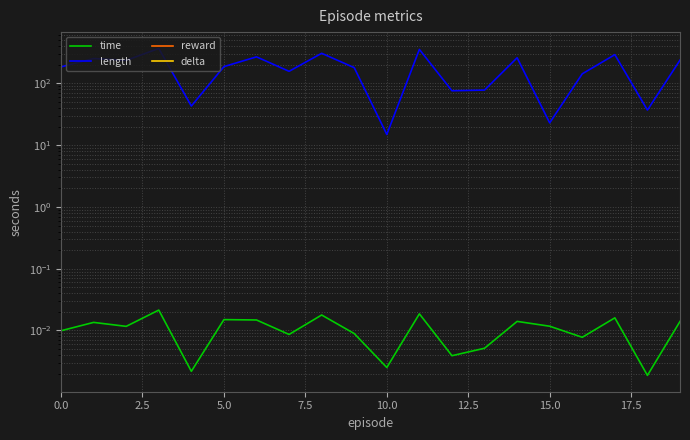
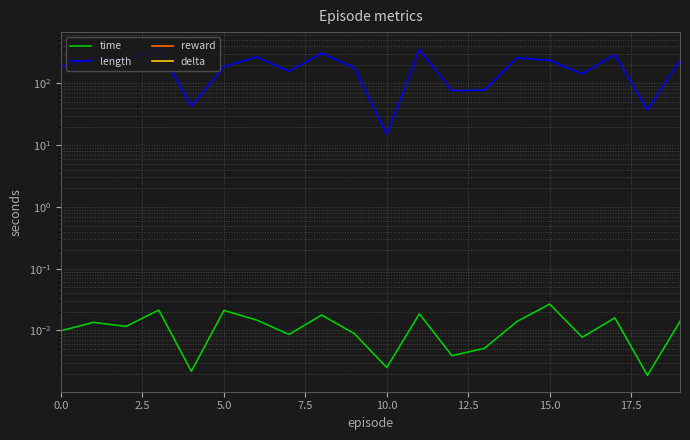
time, 5.0: 0.015 -> 0.021
time, 15.0: 0.012 -> 0.027
length, 15.0: 23 -> 240
